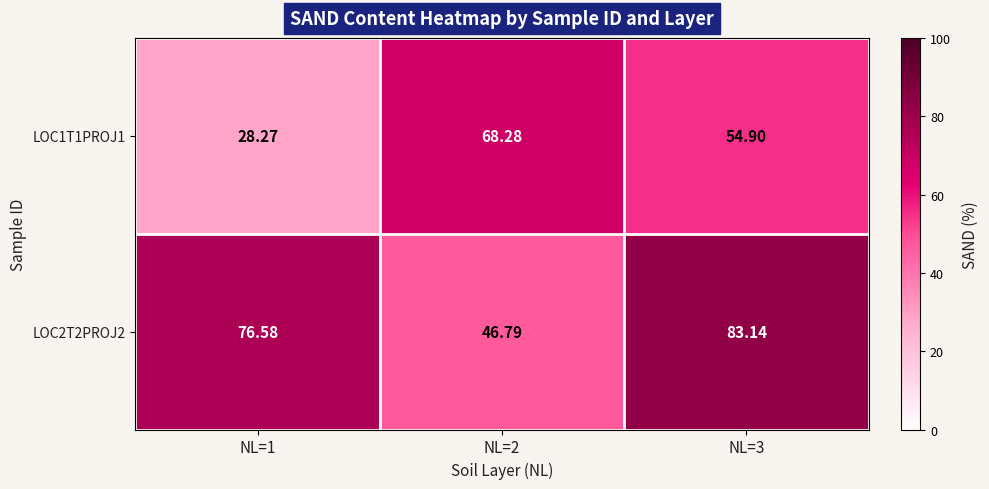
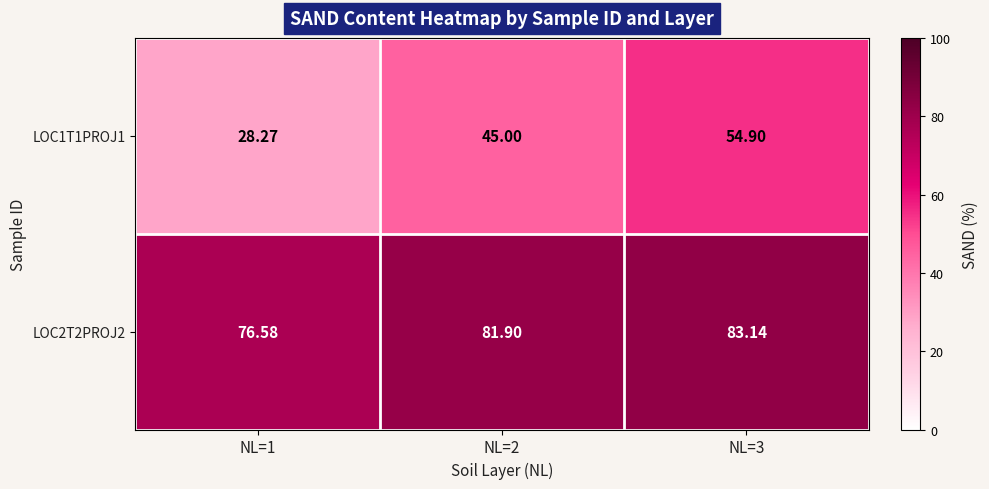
LOC1T1PROJ1, NL=2: 68.28 -> 45.00
LOC2T2PROJ2, NL=2: 46.79 -> 81.90
